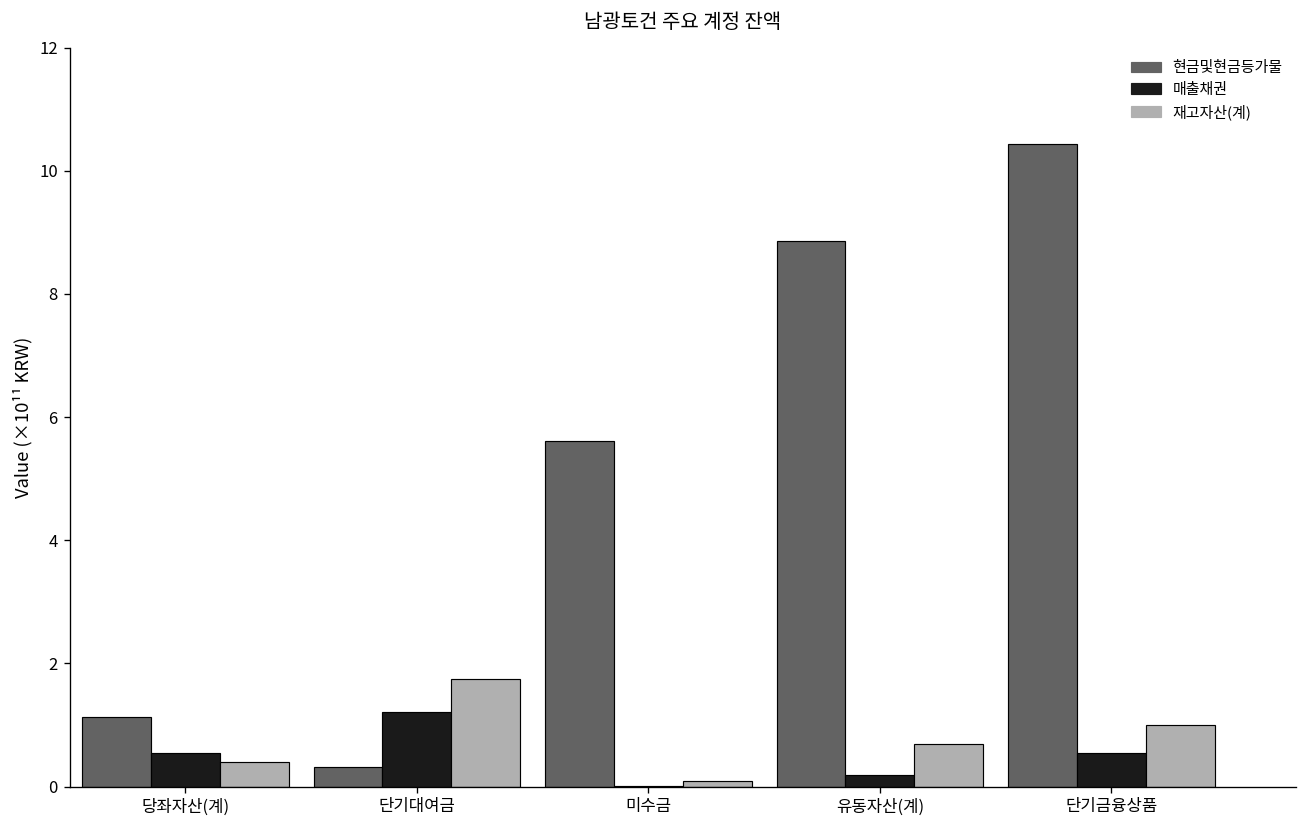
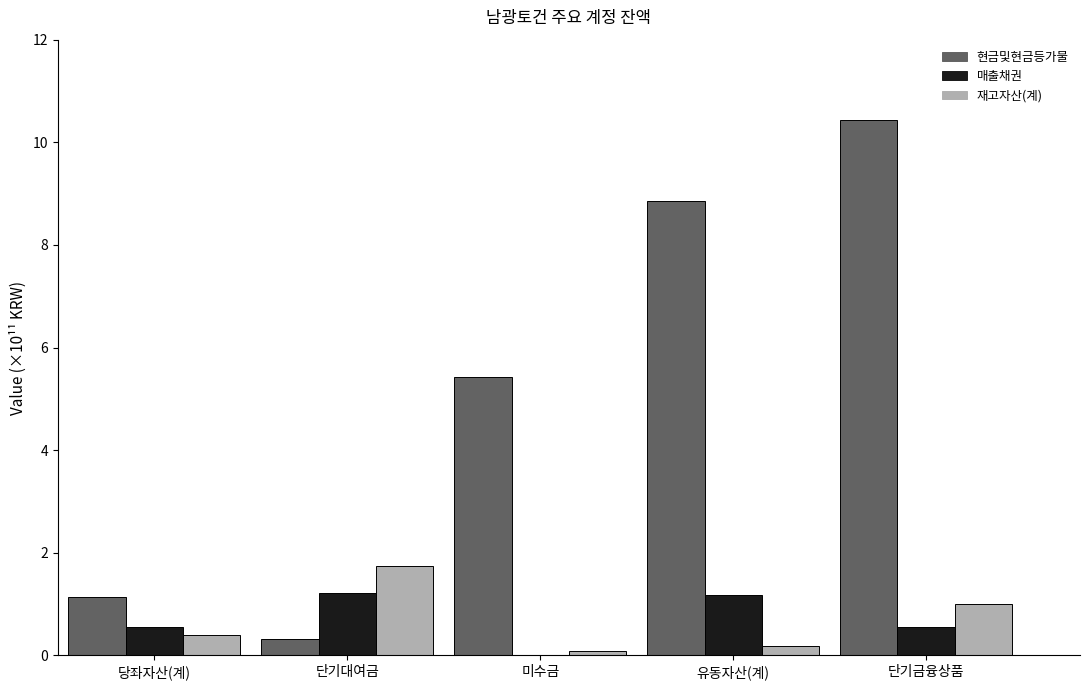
현금및현금등가물, 미수금: 5.6 -> 5.4
매출채권, 유동자산(계): 0.2 -> 1.2
재고자산(계), 유동자산(계): 0.7 -> 0.2
